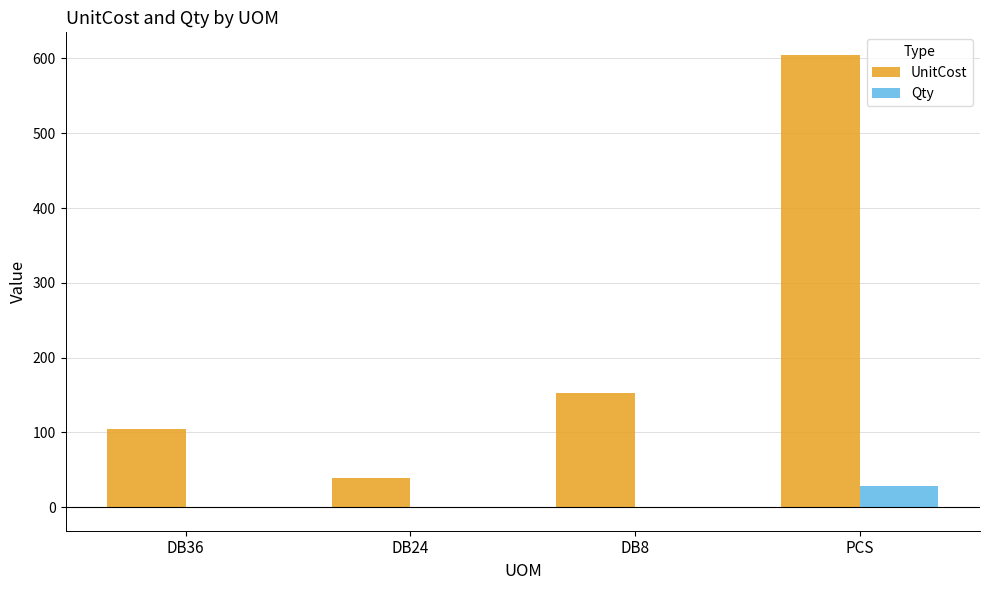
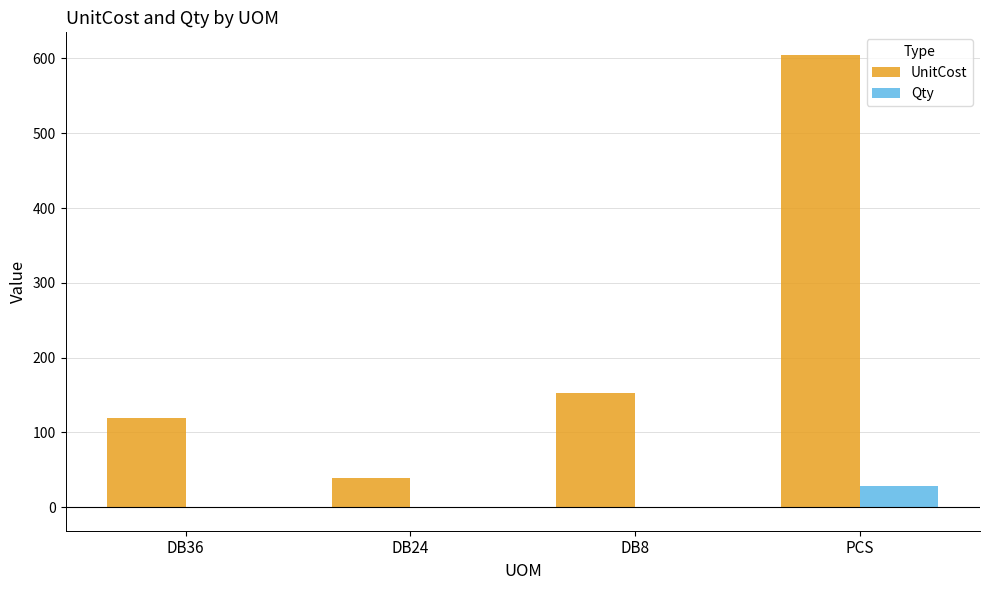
UnitCost, DB36: 100 -> 120
